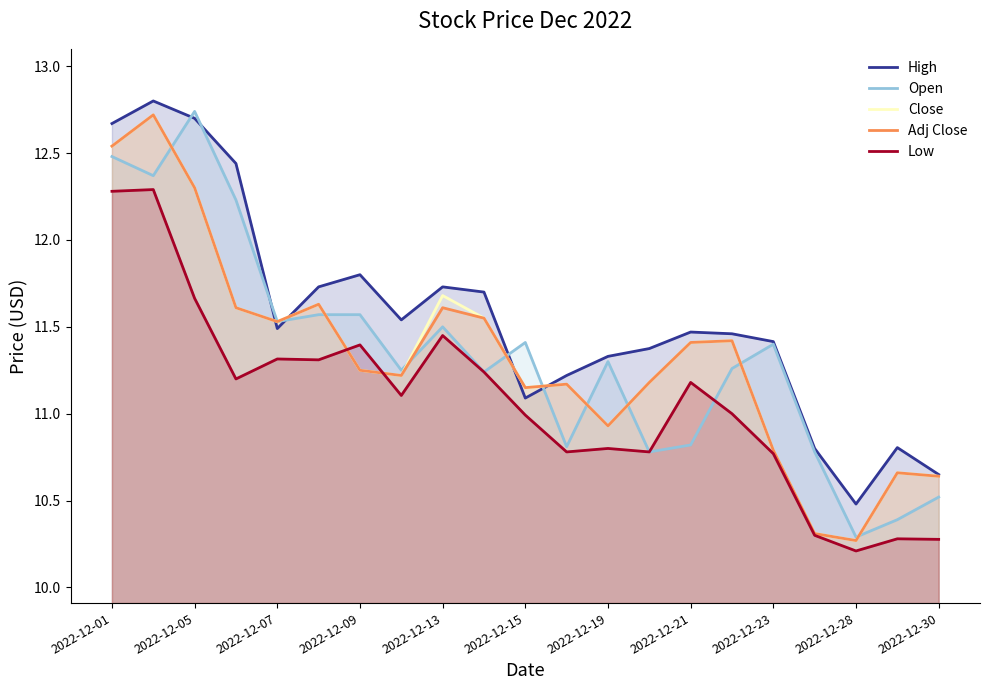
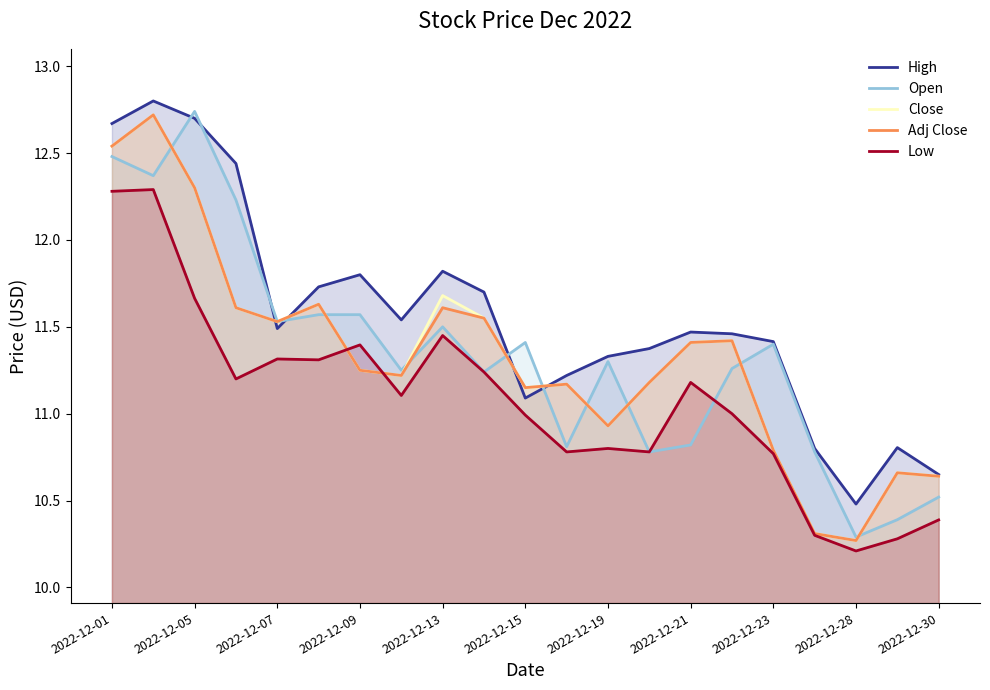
High, 2022-12-13: 11.73 -> 11.82
Low, 2022-12-30: 10.28 -> 10.39
